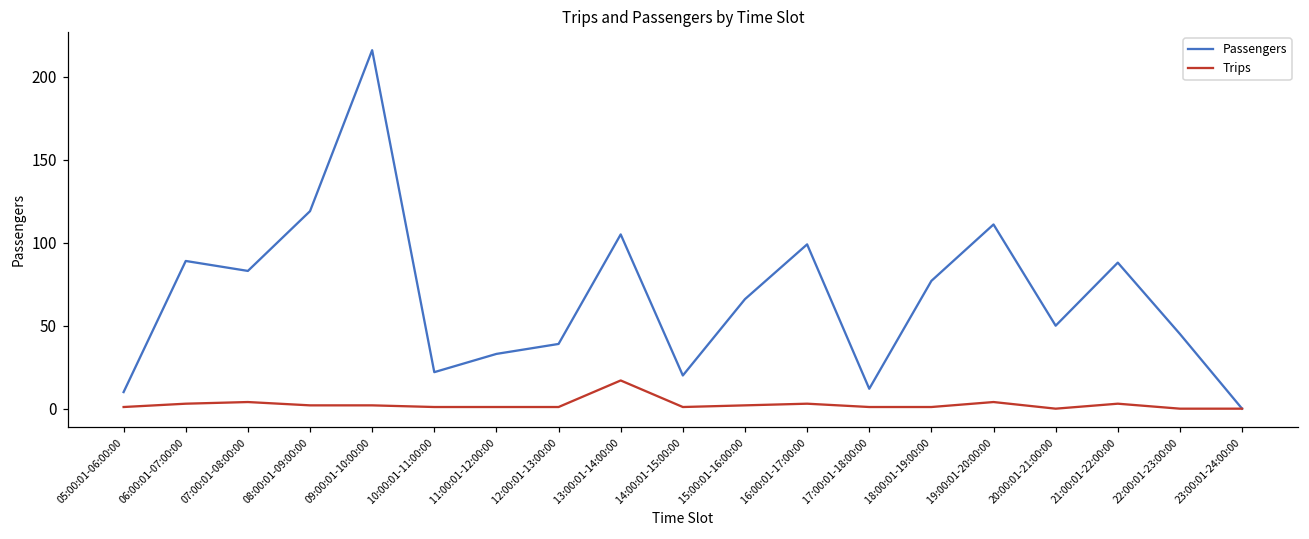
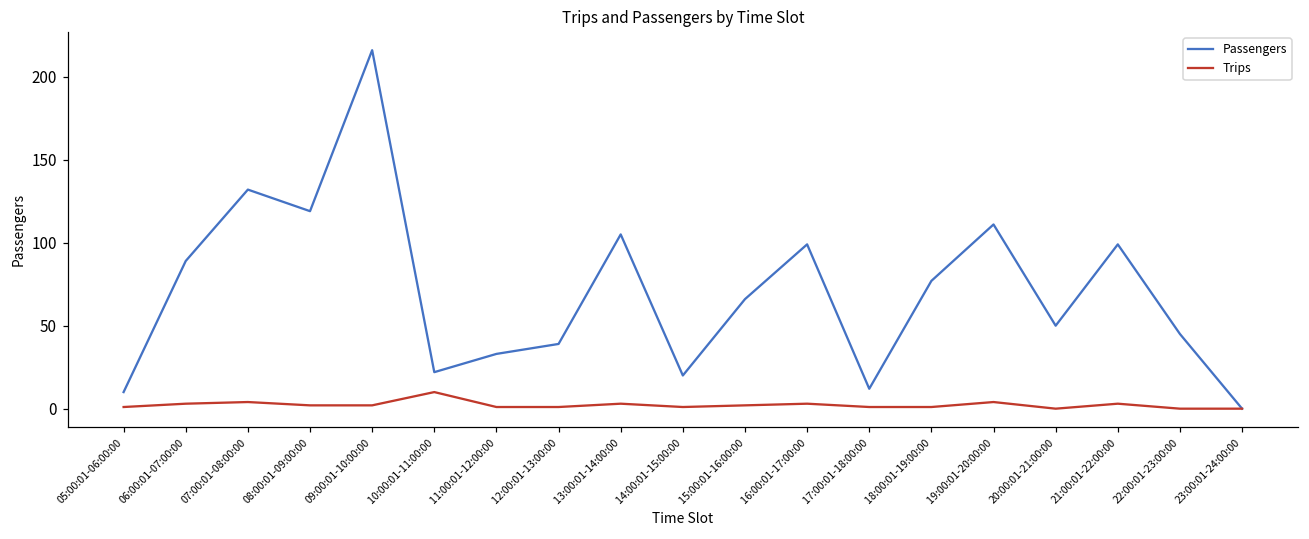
Passengers, 07:00:01-08:00:00: 83 -> 132
Trips, 10:00:01-11:00:00: 1 -> 10
Trips, 13:00:01-14:00:00: 17 -> 3
Passengers, 21:00:01-22:00:00: 88 -> 99
